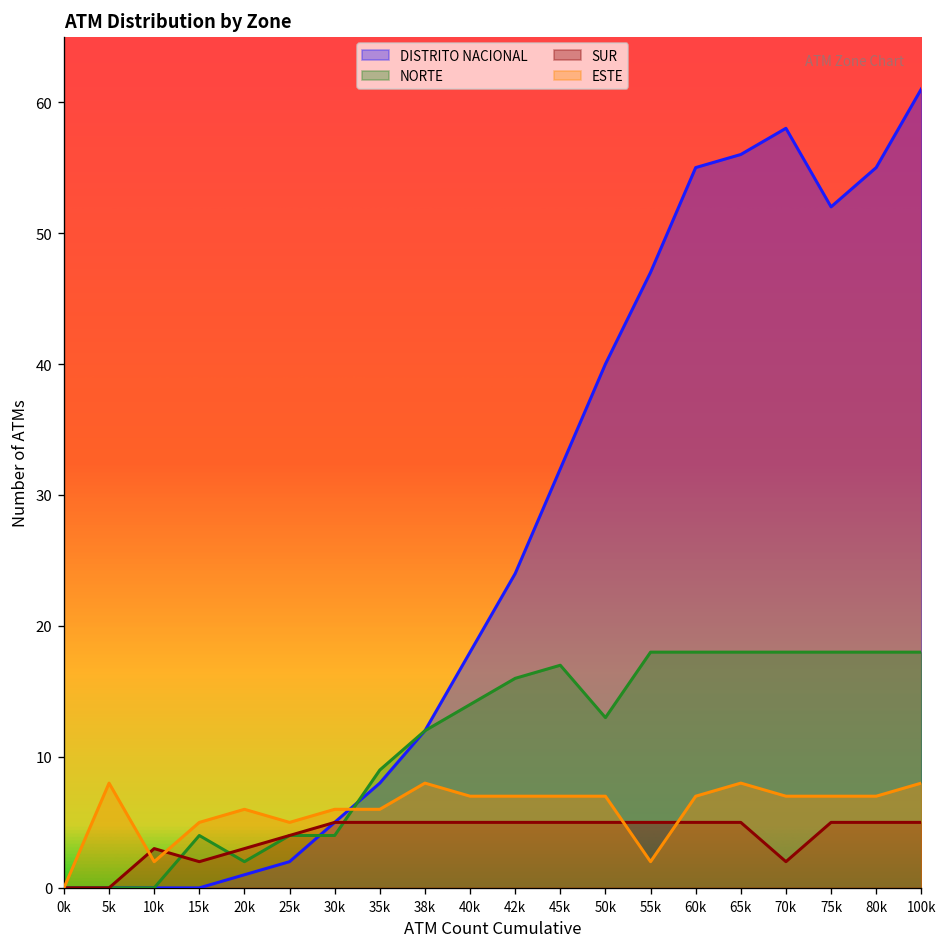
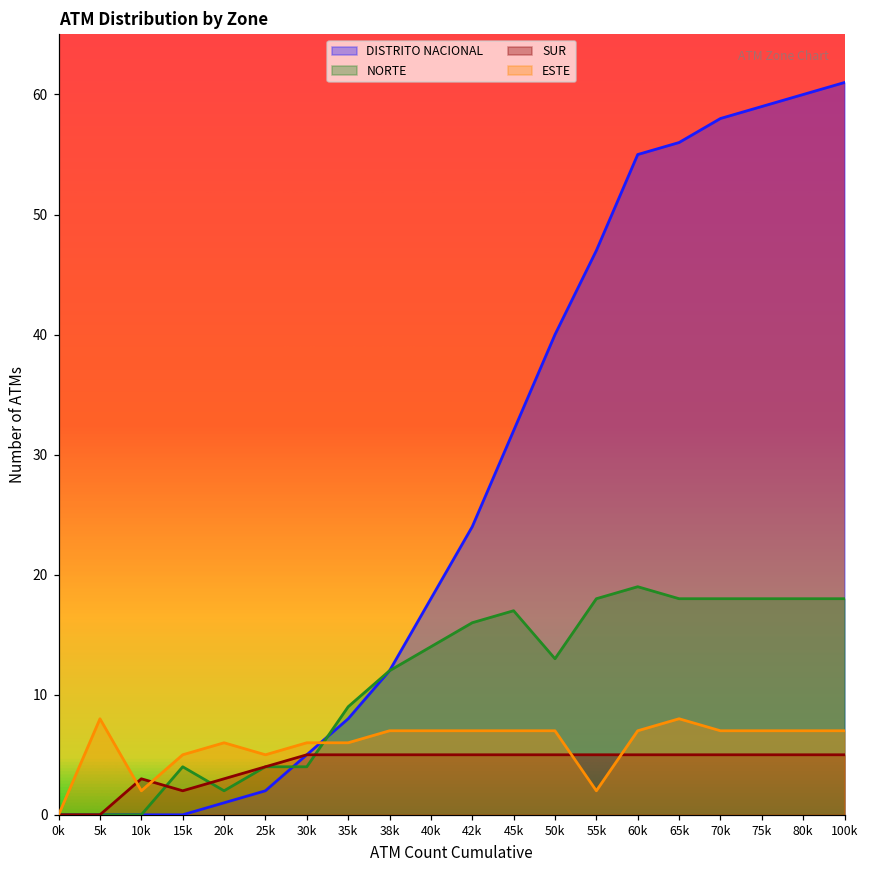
ESTE, 38k: 8 -> 7
NORTE, 60k: 18 -> 19
SUR, 70k: 2 -> 5
DISTRITO NACIONAL, 75k: 52 -> 59
DISTRITO NACIONAL, 80k: 55 -> 60
ESTE, 100k: 8 -> 7
